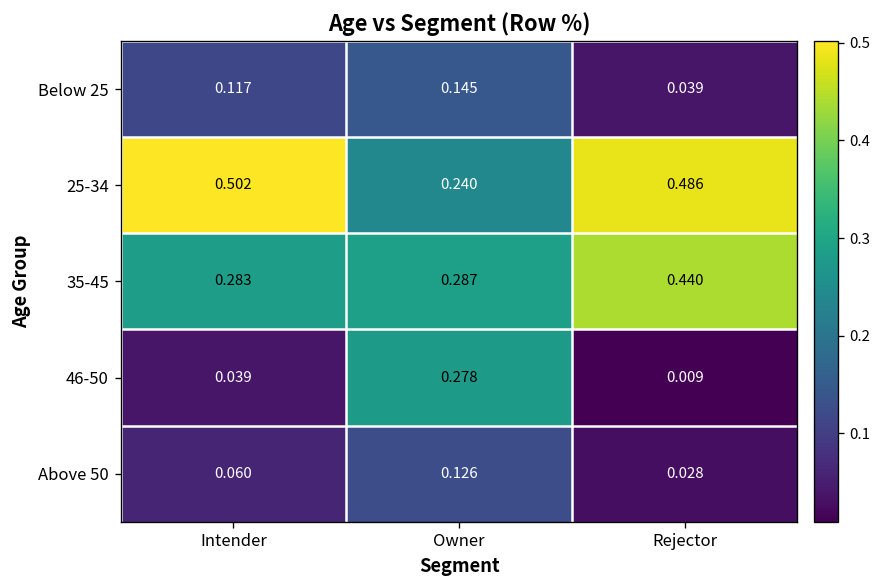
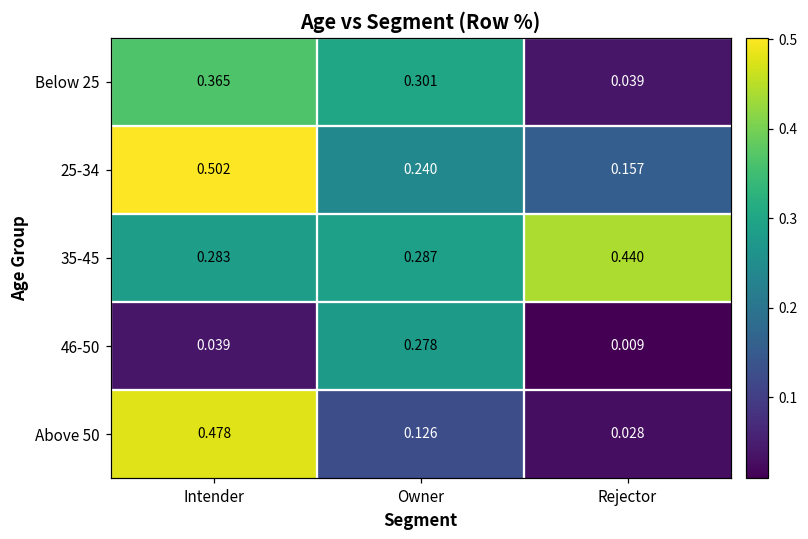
Below 25, Intender: 0.117 -> 0.365
Below 25, Owner: 0.145 -> 0.301
25-34, Rejector: 0.486 -> 0.157
Above 50, Intender: 0.060 -> 0.478
